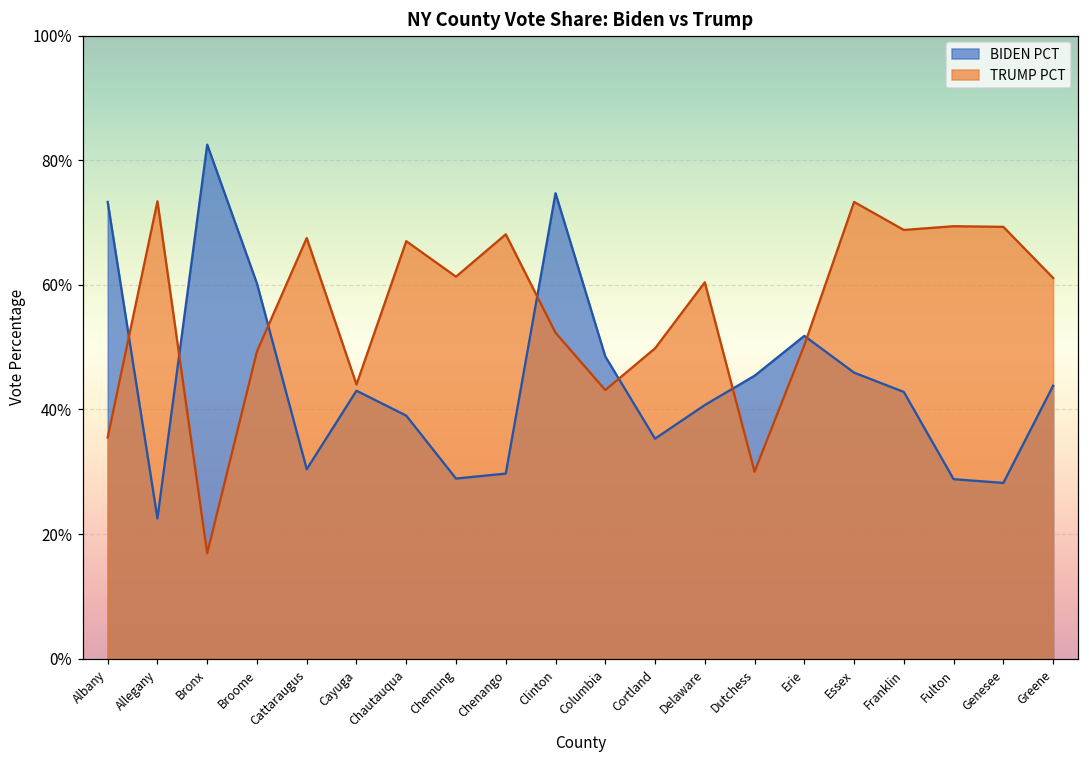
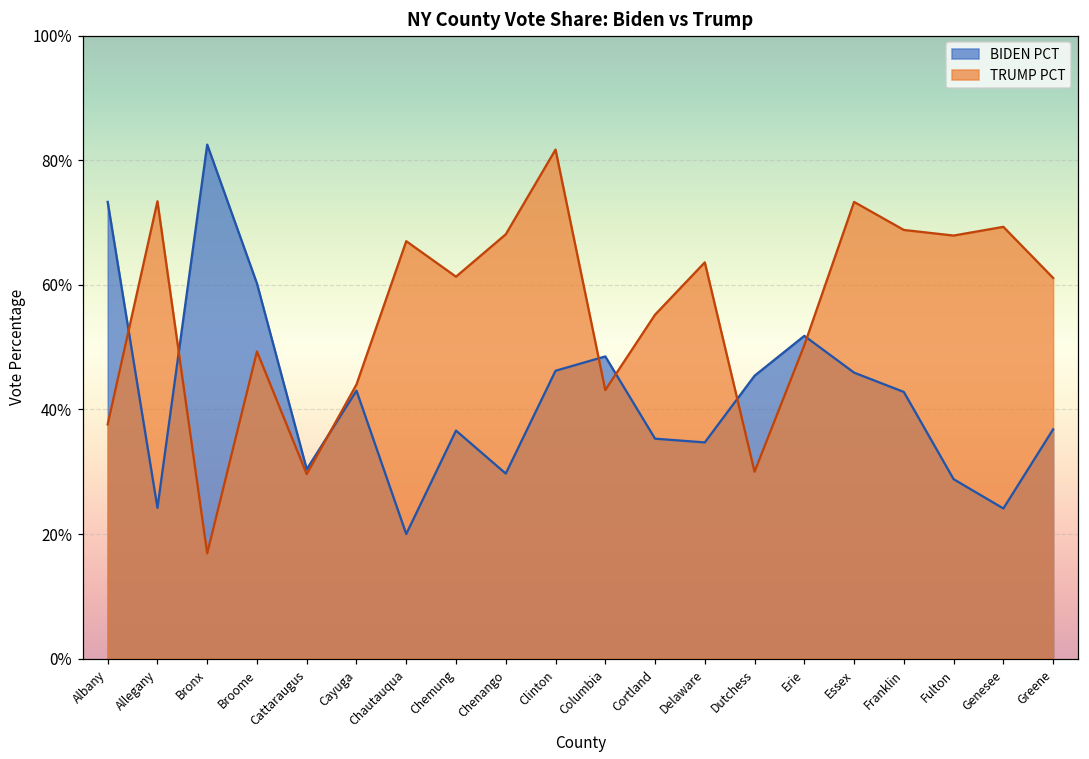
TRUMP PCT, Albany: 36% -> 38%
BIDEN PCT, Allegany: 23% -> 24%
TRUMP PCT, Cattaraugus: 68% -> 30%
BIDEN PCT, Chautauqua: 39% -> 20%
BIDEN PCT, Chemung: 29% -> 37%
BIDEN PCT, Clinton: 75% -> 46%
TRUMP PCT, Clinton: 52% -> 82%
TRUMP PCT, Cortland: 50% -> 55%
BIDEN PCT, Delaware: 41% -> 35%
TRUMP PCT, Delaware: 60% -> 64%
TRUMP PCT, Fulton: 69% -> 68%
BIDEN PCT, Genesee: 28% -> 24%
BIDEN PCT, Greene: 44% -> 37%
